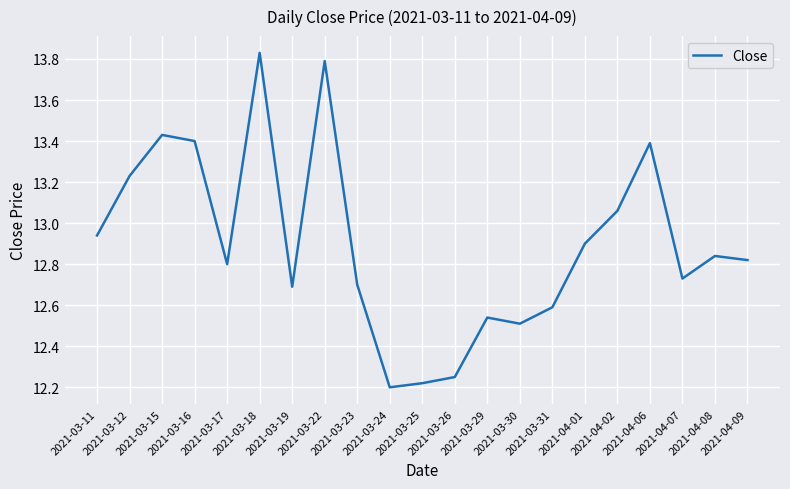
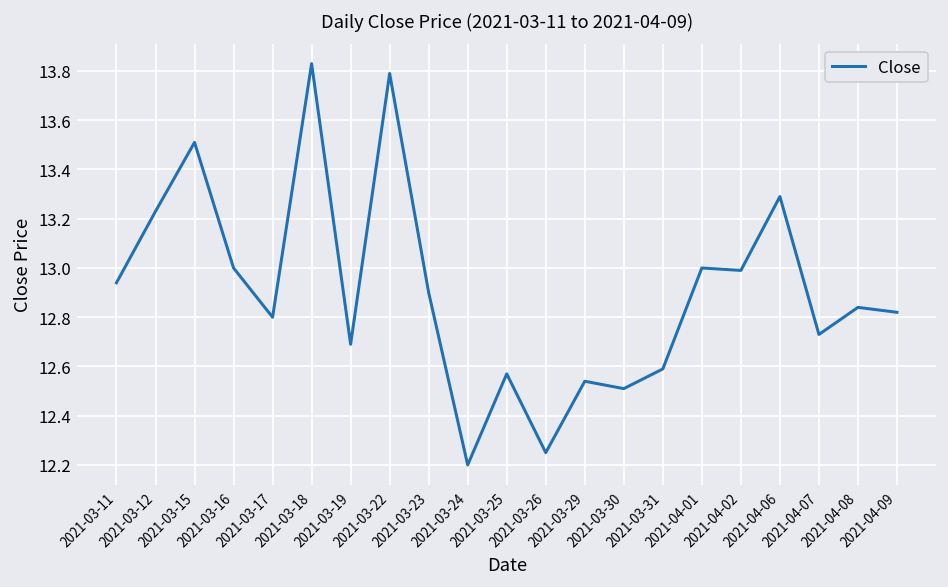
2021-03-15: 13.43 -> 13.51
2021-03-16: 13.4 -> 13.0
2021-03-23: 12.7 -> 12.9
2021-03-25: 12.22 -> 12.57
2021-04-01: 12.9 -> 13.0
2021-04-02: 13.06 -> 12.99
2021-04-06: 13.39 -> 13.29
